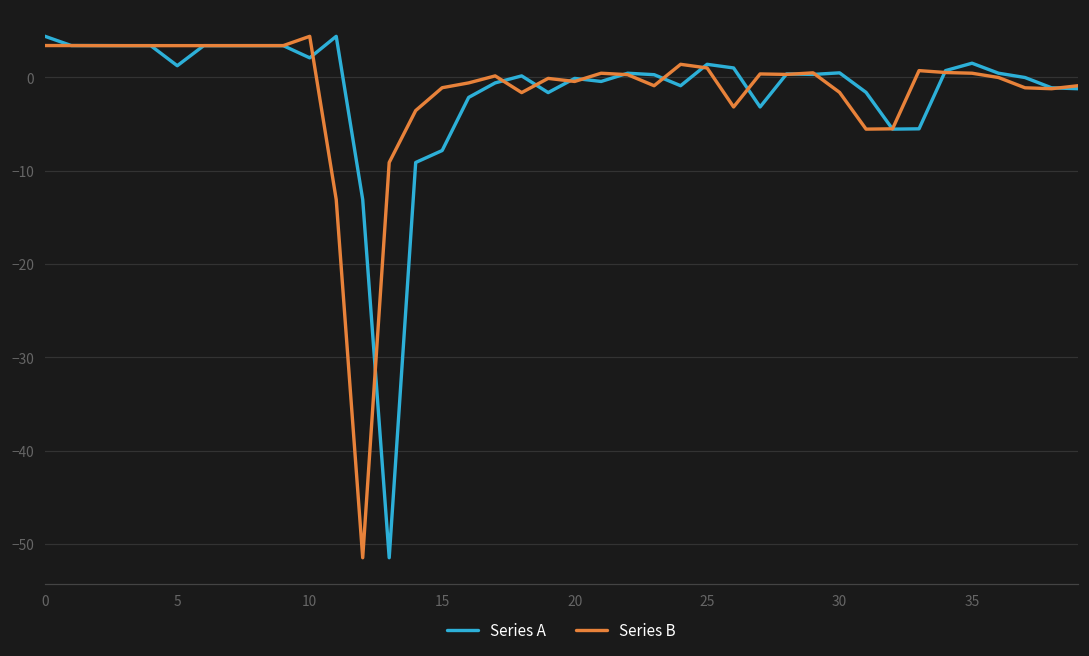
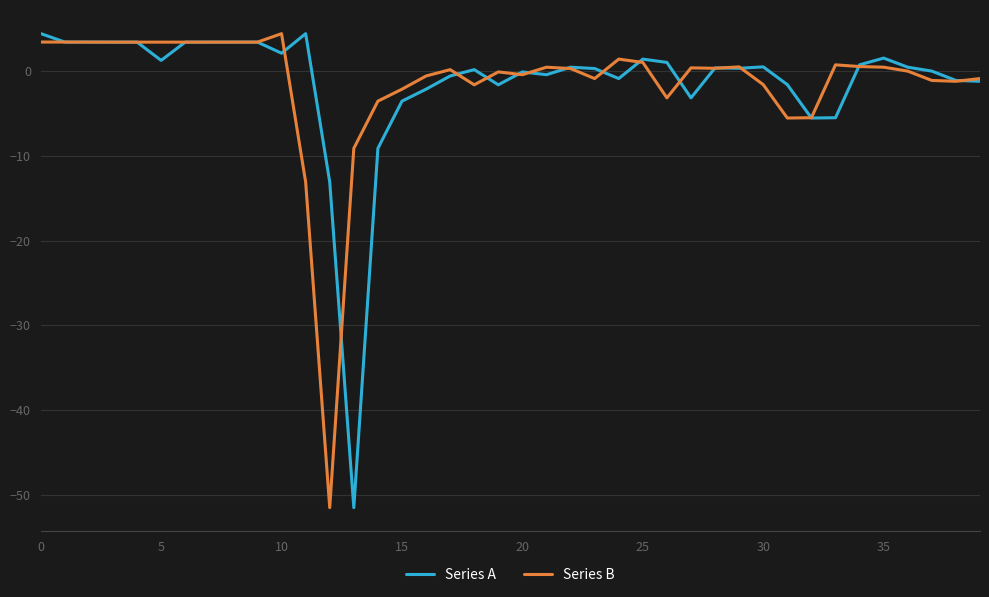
Series A, 15: -8 -> -4
Series B, 15: -1 -> -2
